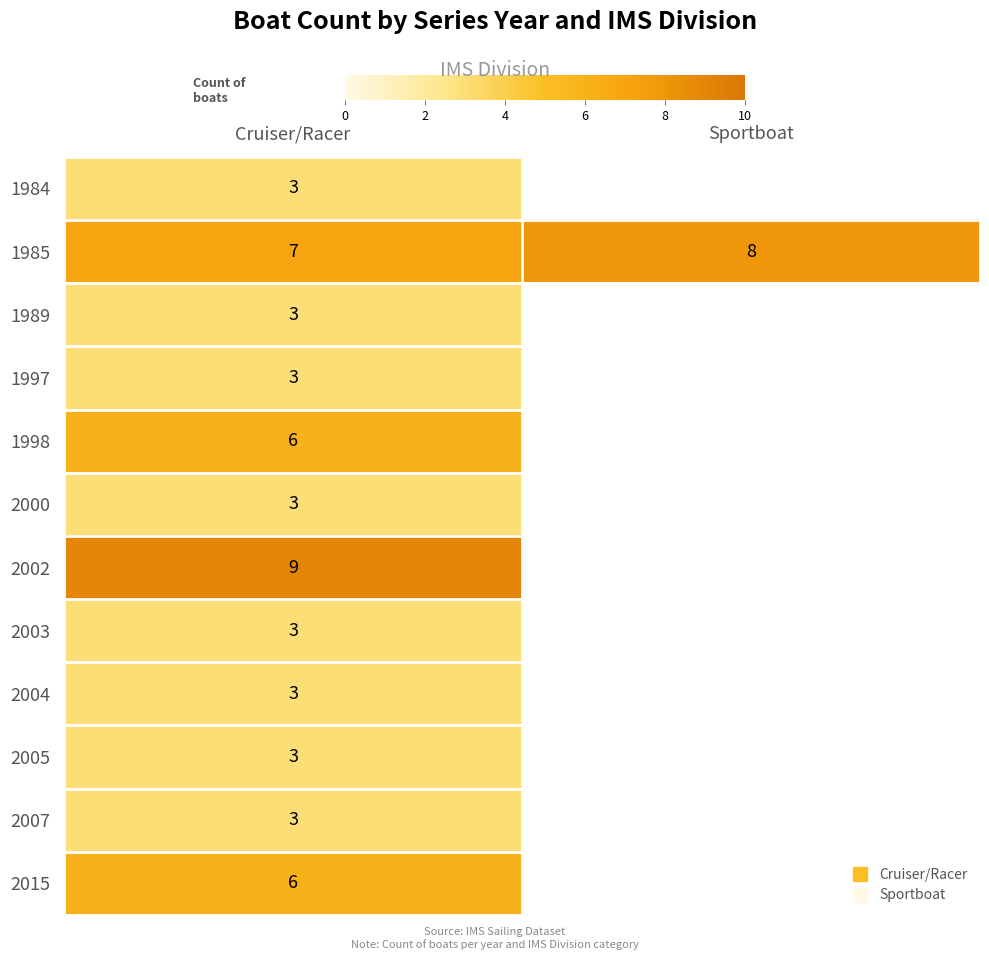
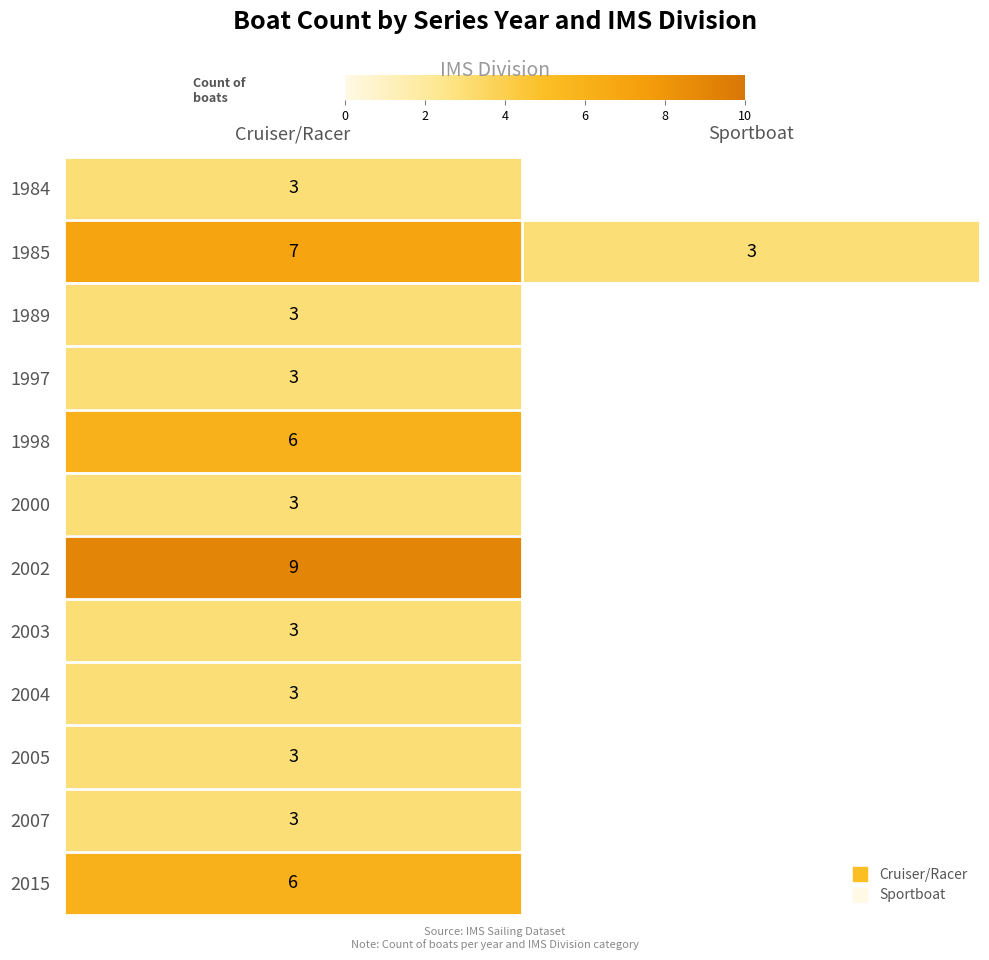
1985, Sportboat: 8 -> 3
